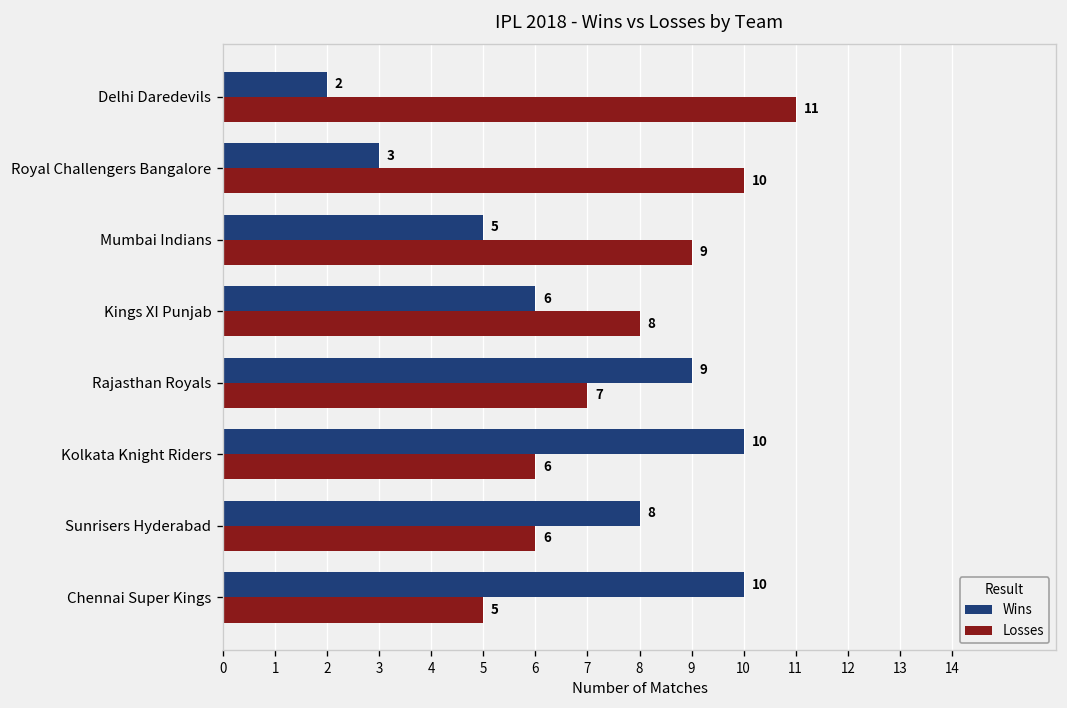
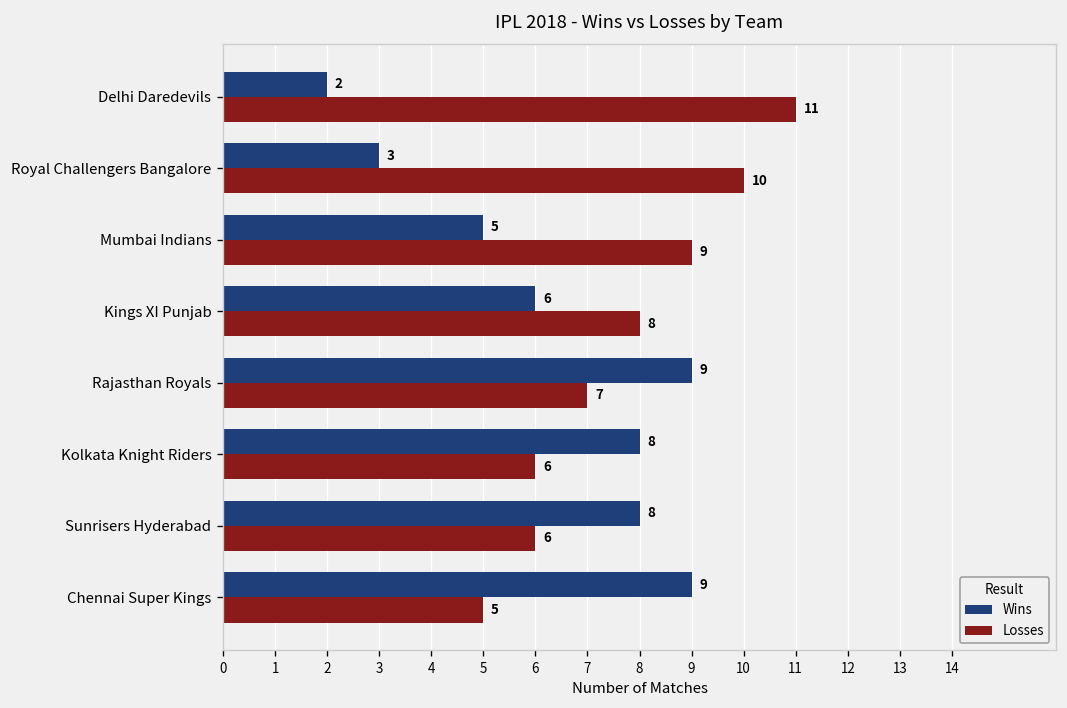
Wins, Kolkata Knight Riders: 10 -> 8
Wins, Chennai Super Kings: 10 -> 9
